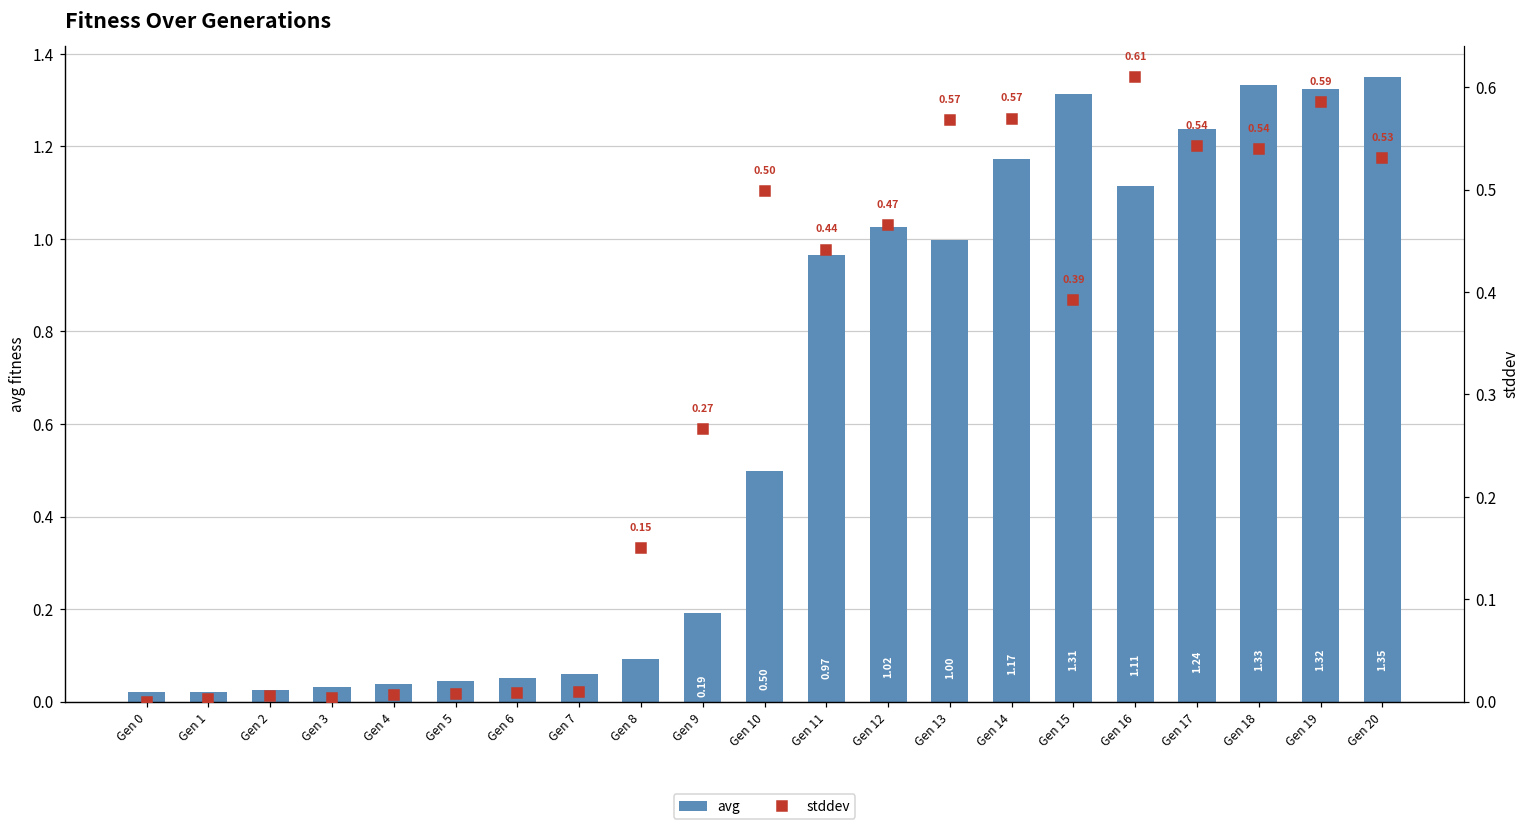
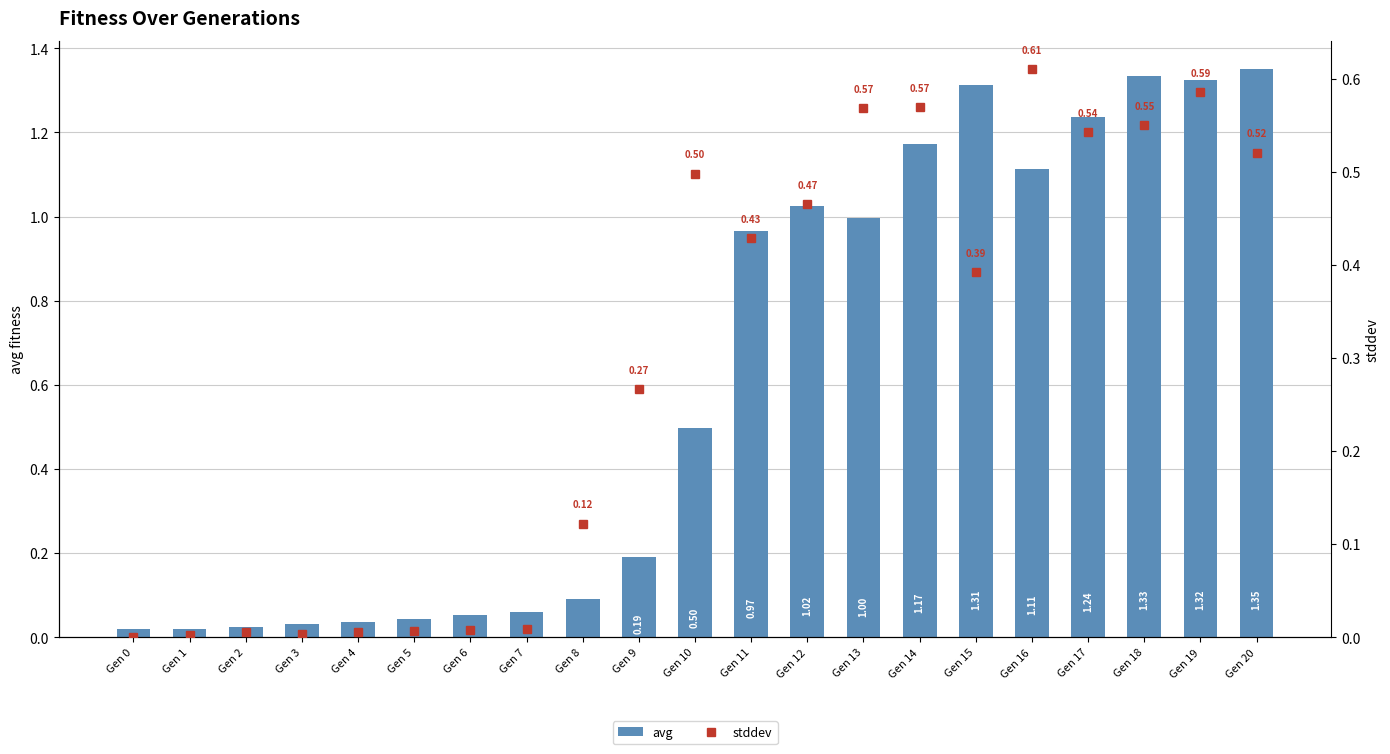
stddev, Gen 8: 0.15 -> 0.12
stddev, Gen 11: 0.44 -> 0.43
stddev, Gen 18: 0.54 -> 0.55
stddev, Gen 20: 0.53 -> 0.52
